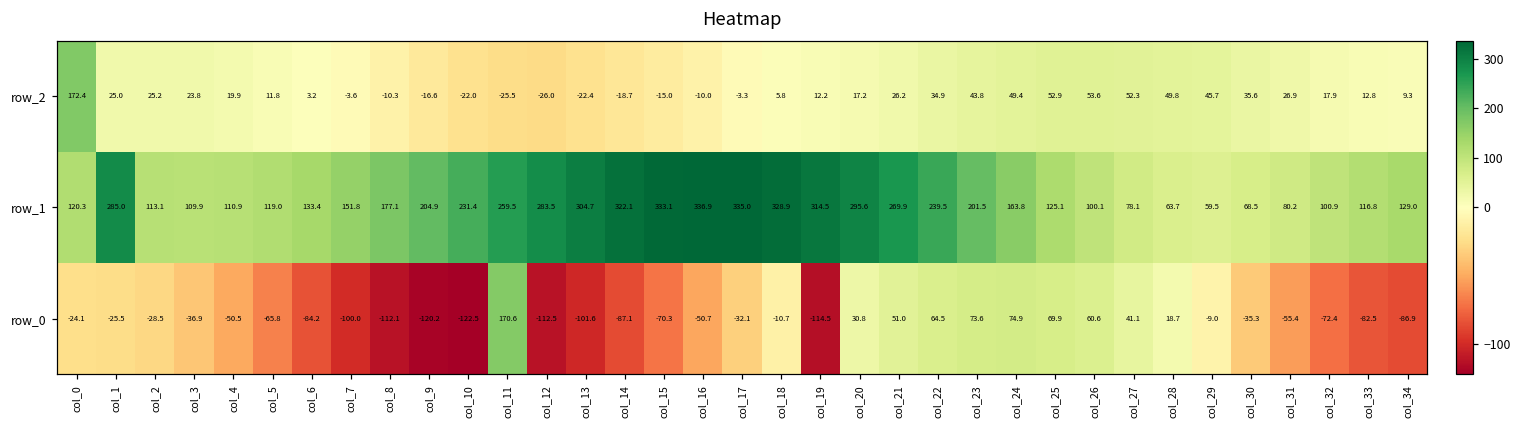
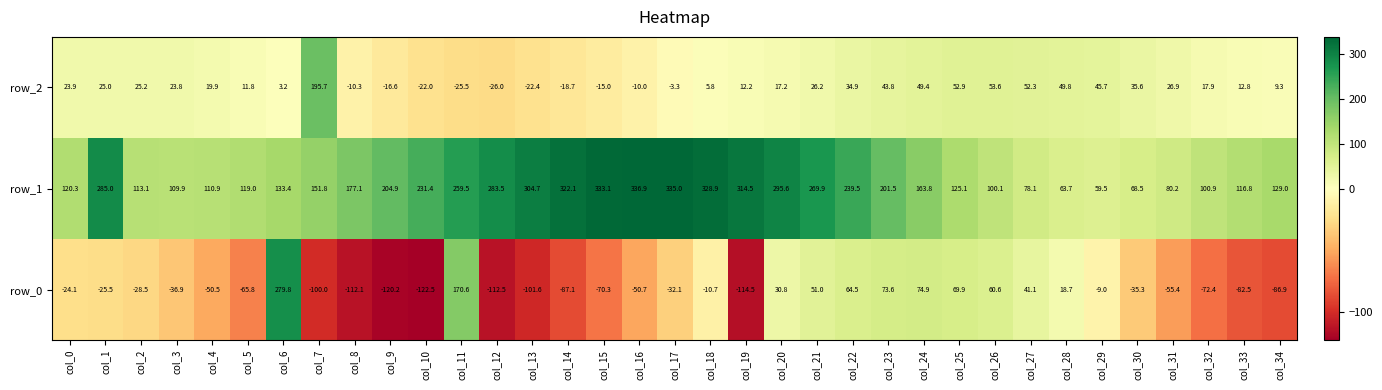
row_2, col_0: 172.4 -> 23.9
row_2, col_7: -3.6 -> 195.7
row_0, col_6: -84.2 -> 279.8
